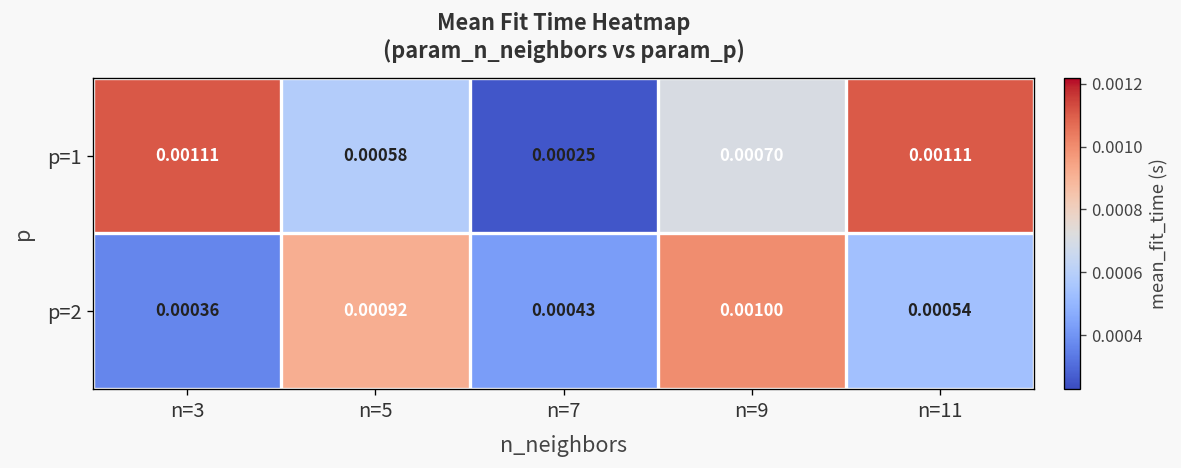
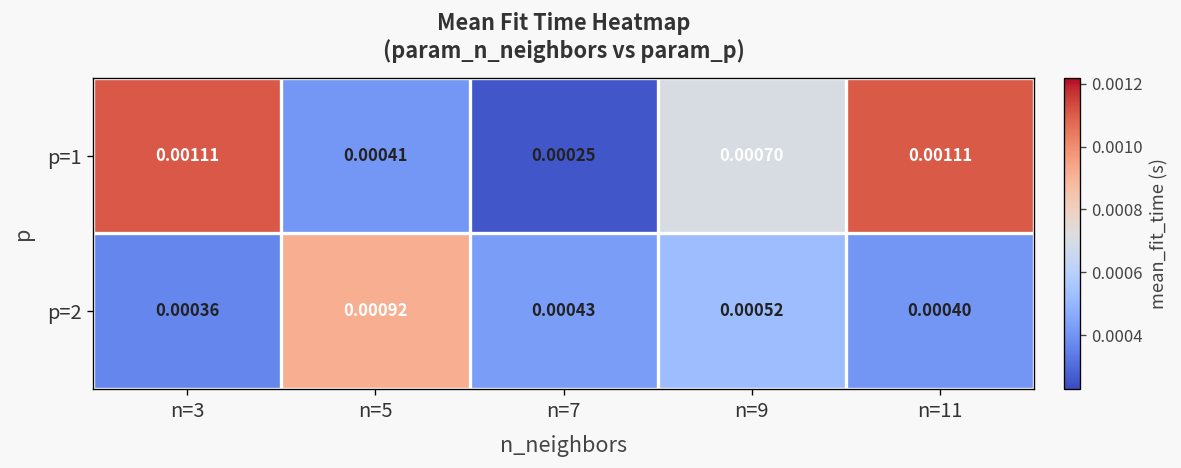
p=1, n=5: 0.00058 -> 0.00041
p=2, n=9: 0.00100 -> 0.00052
p=2, n=11: 0.00054 -> 0.00040
